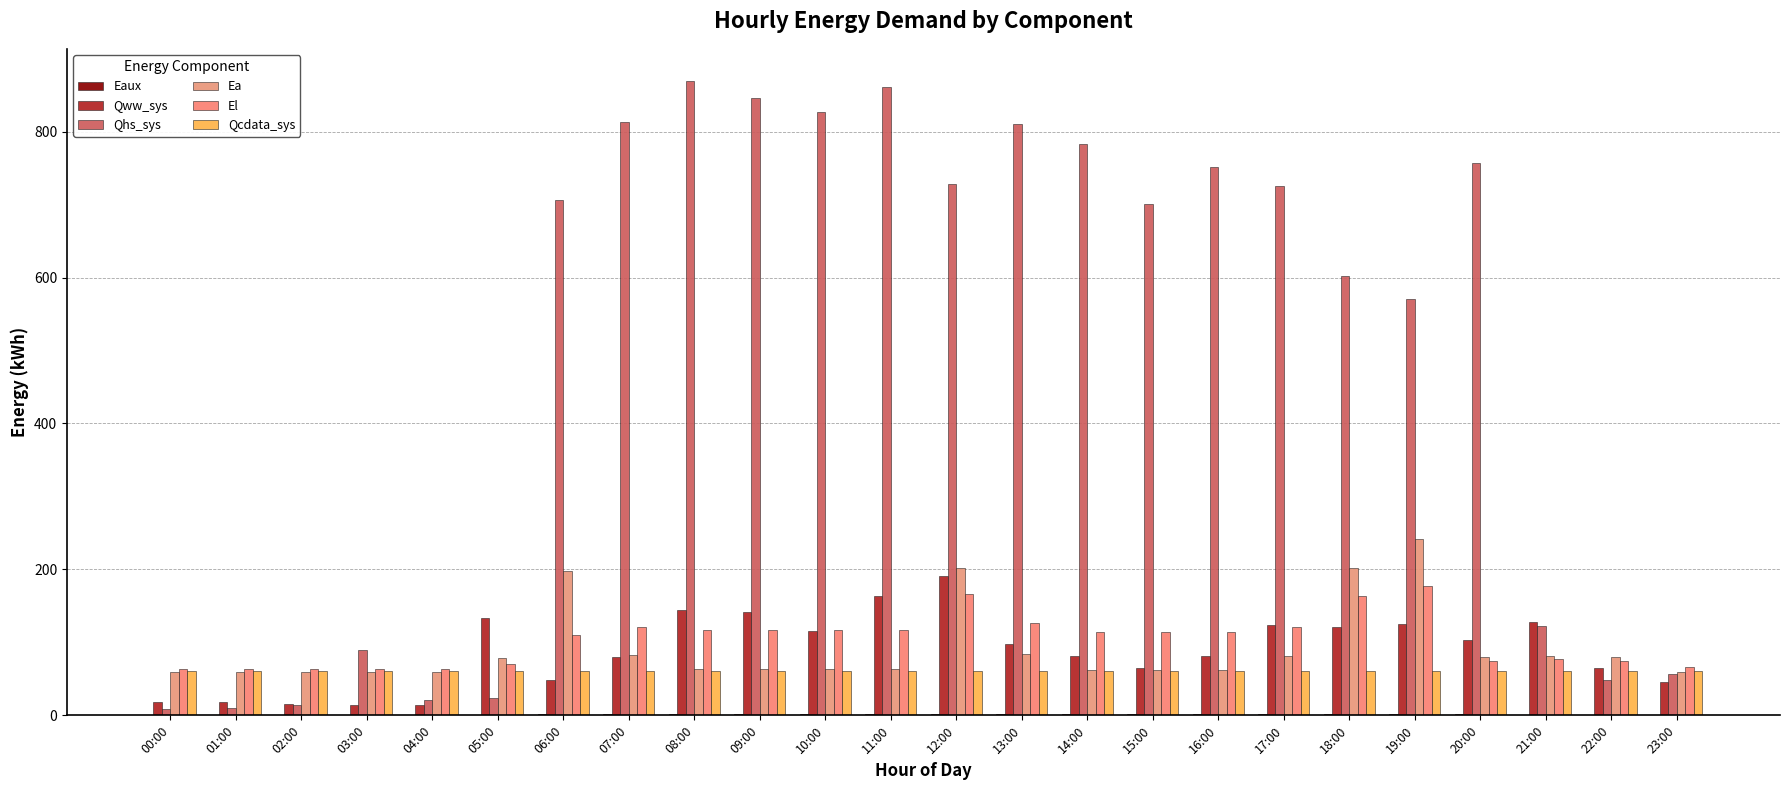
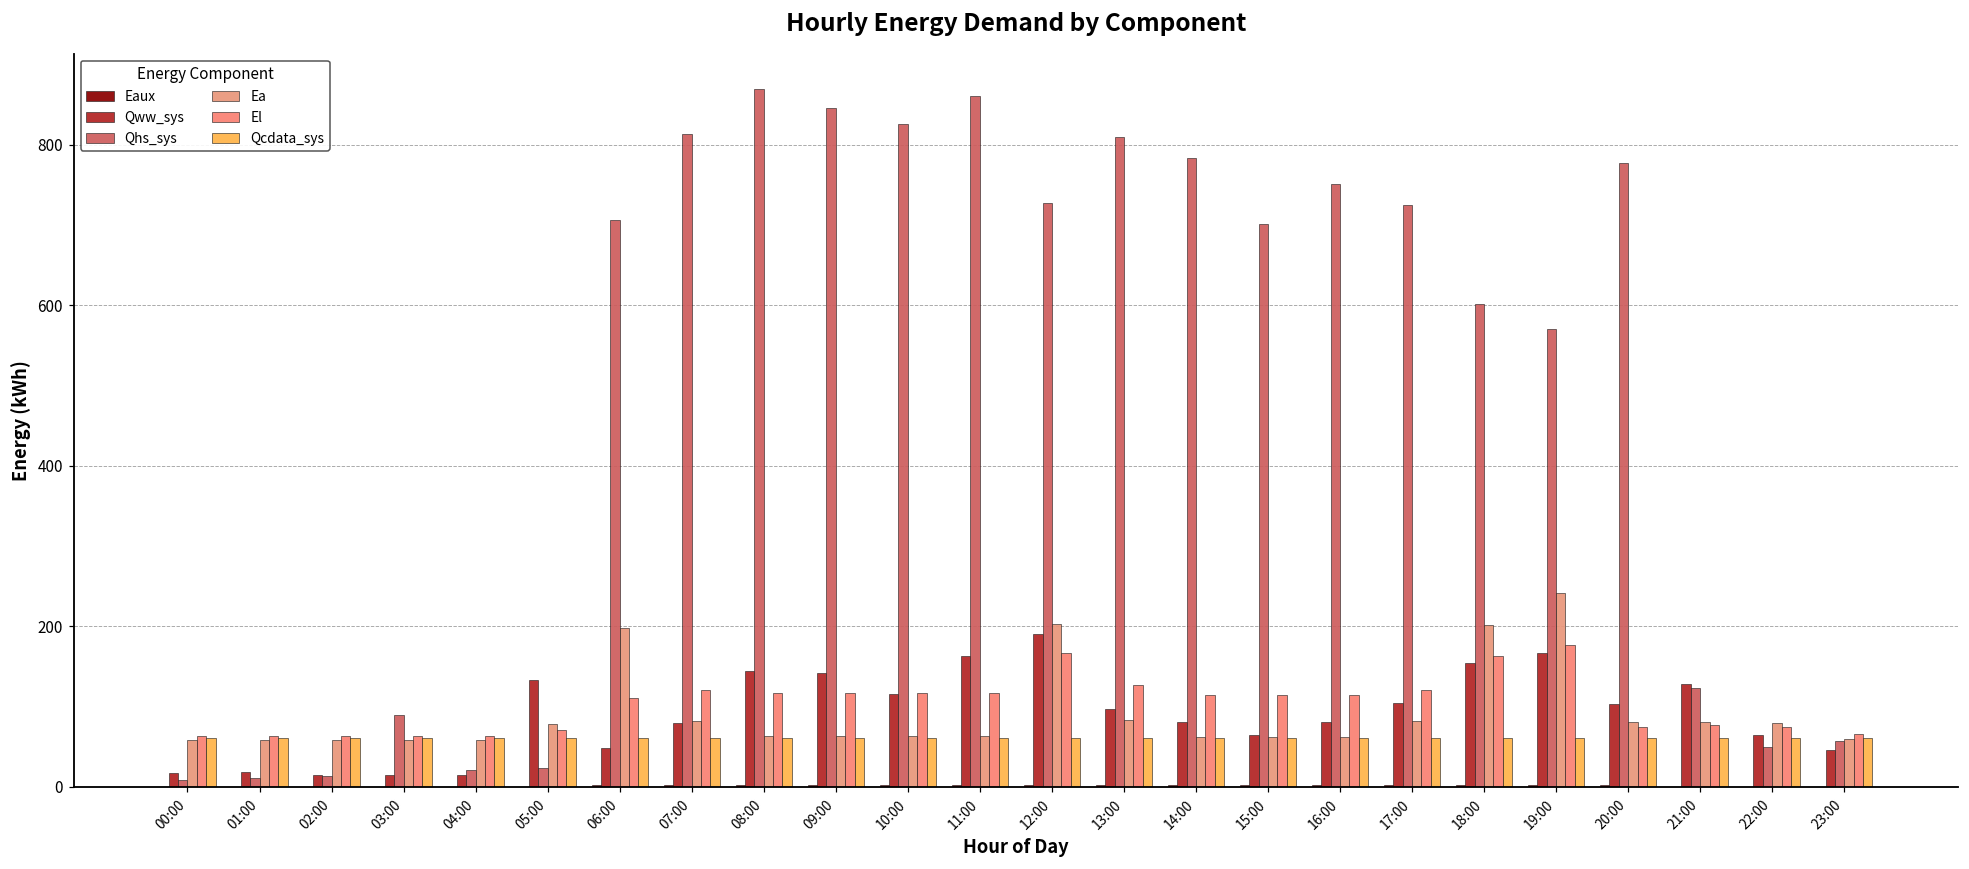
Qww_sys, 17:00: 120 -> 100
Qww_sys, 18:00: 120 -> 150
Qww_sys, 19:00: 120 -> 170
Qhs_sys, 20:00: 760 -> 780
